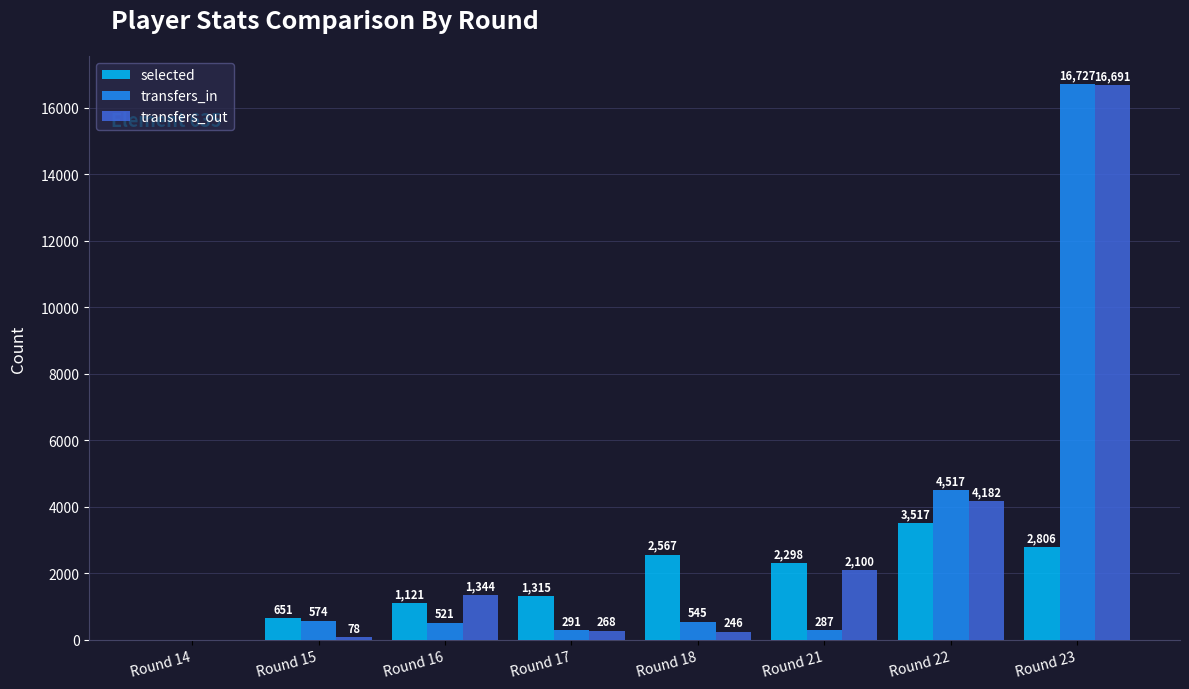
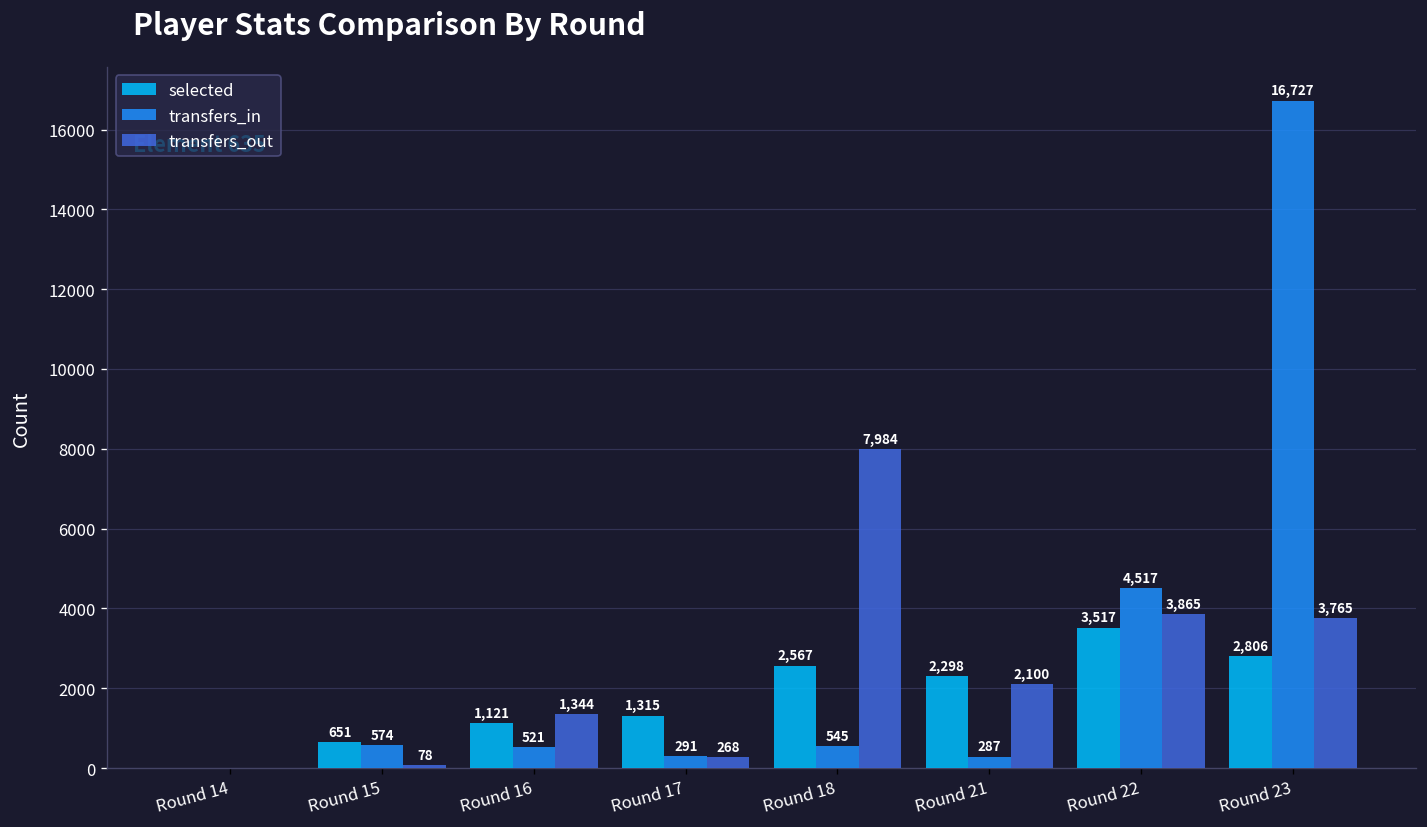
transfers_out, Round 18: 246 -> 7,984
transfers_out, Round 22: 4,182 -> 3,865
transfers_out, Round 23: 16,691 -> 3,765
